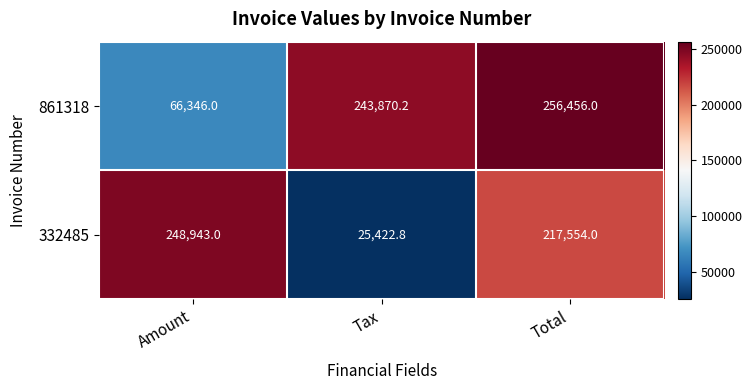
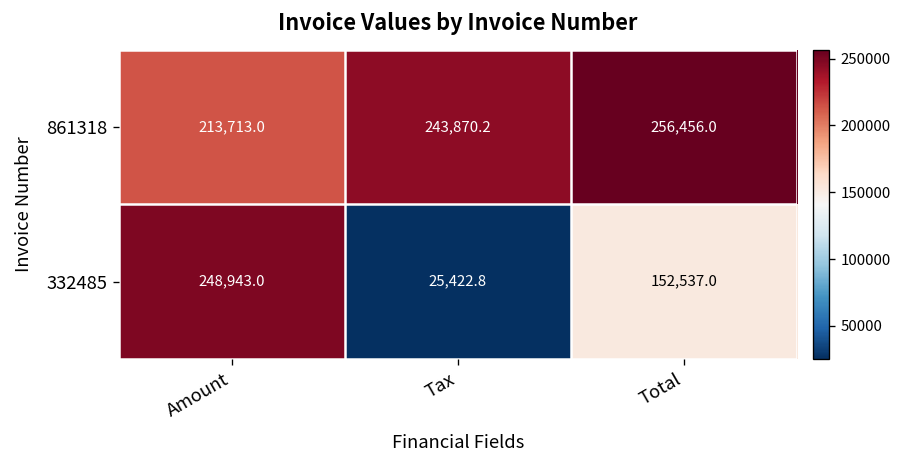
861318, Amount: 66,346.0 -> 213,713.0
332485, Total: 217,554.0 -> 152,537.0
